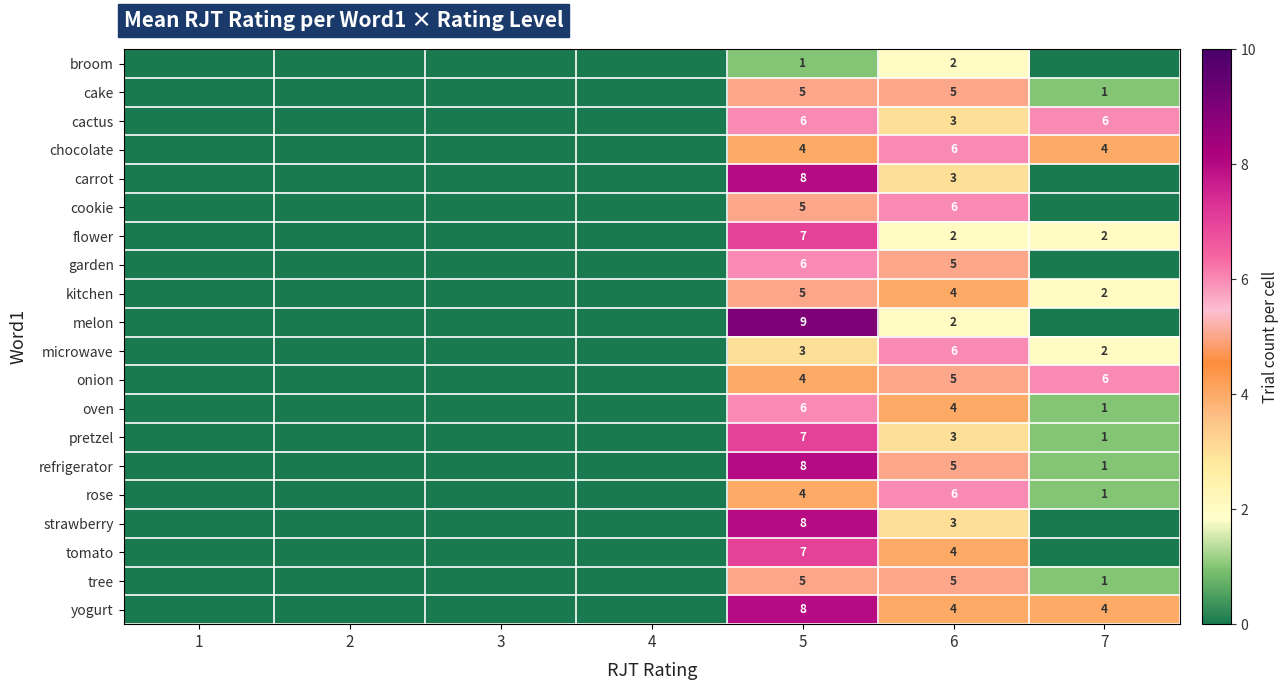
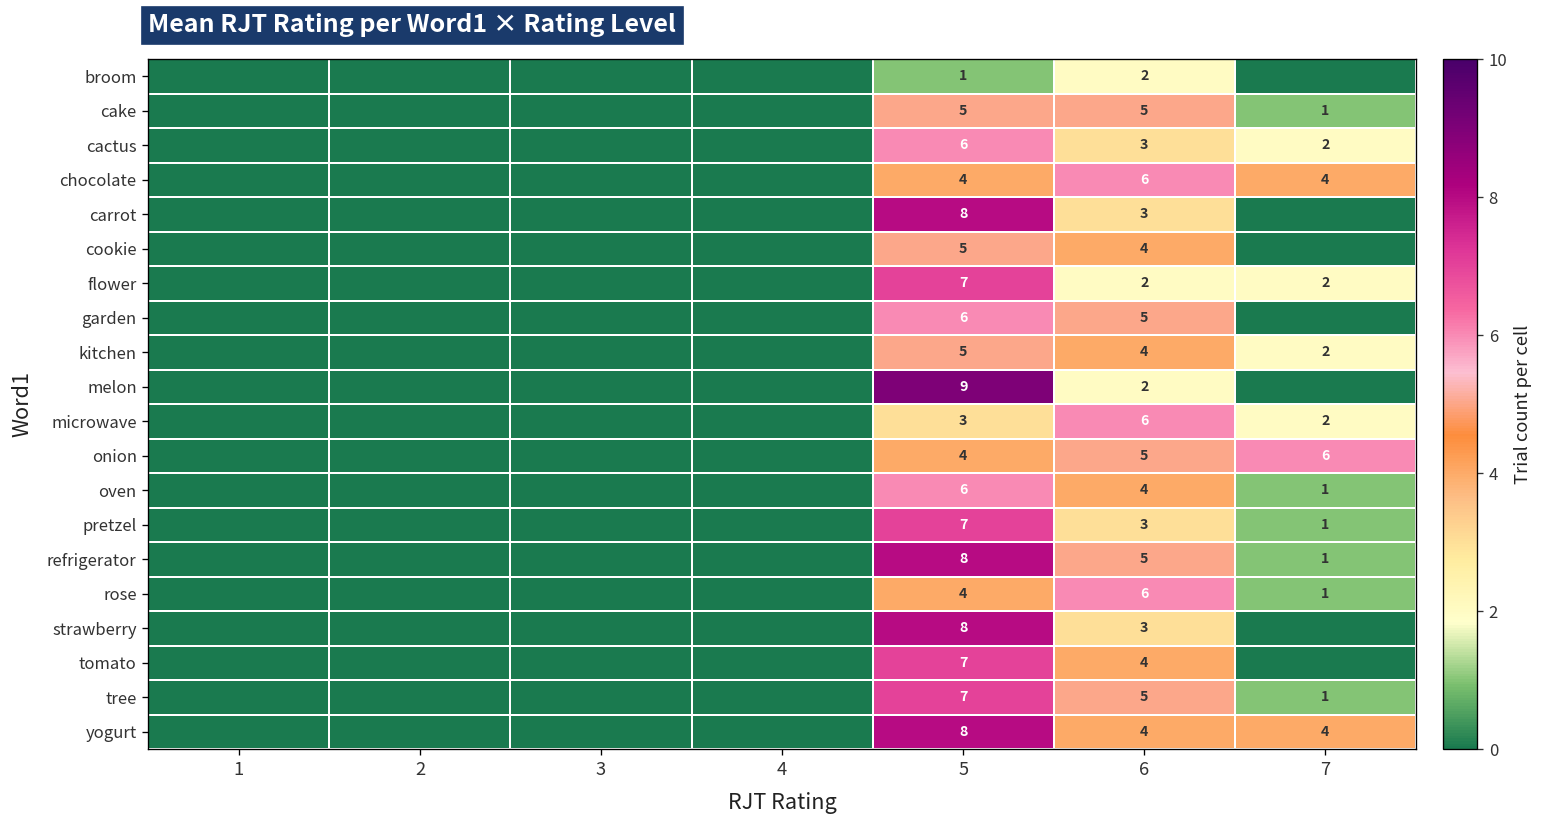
cactus, 7: 6 -> 2
cookie, 6: 6 -> 4
tree, 5: 5 -> 7
